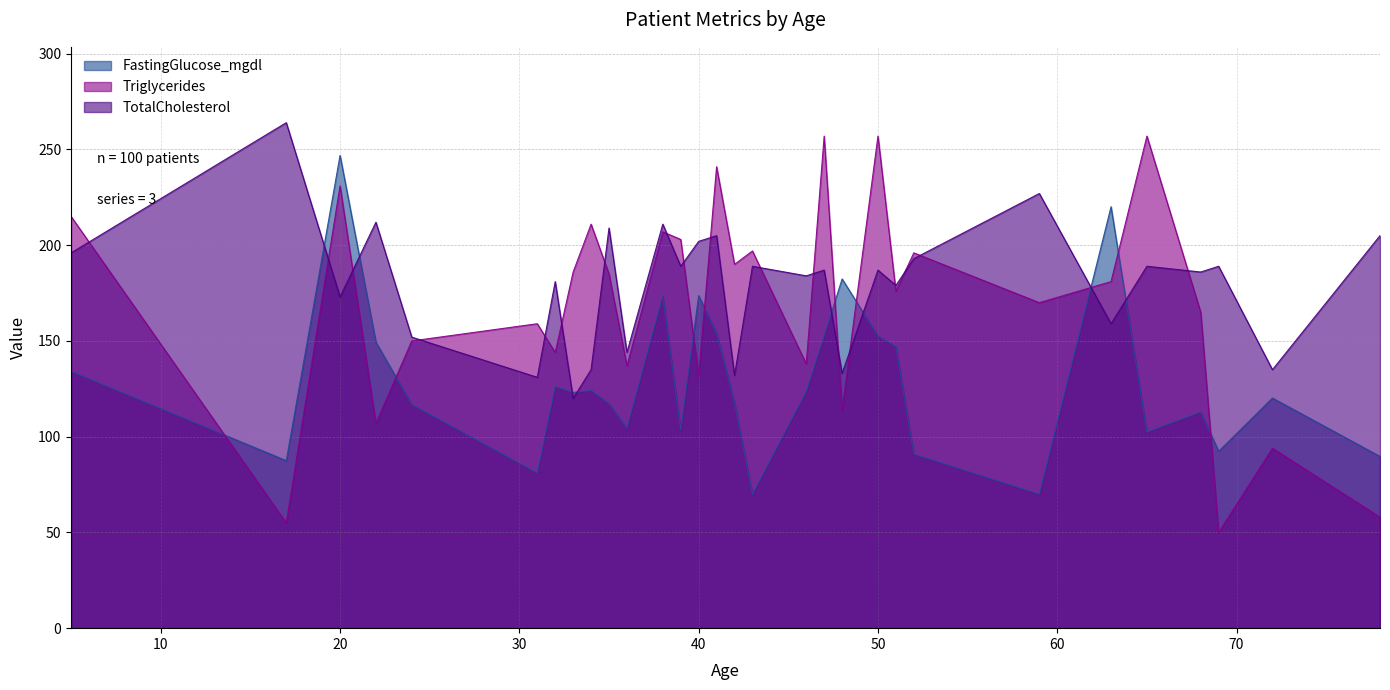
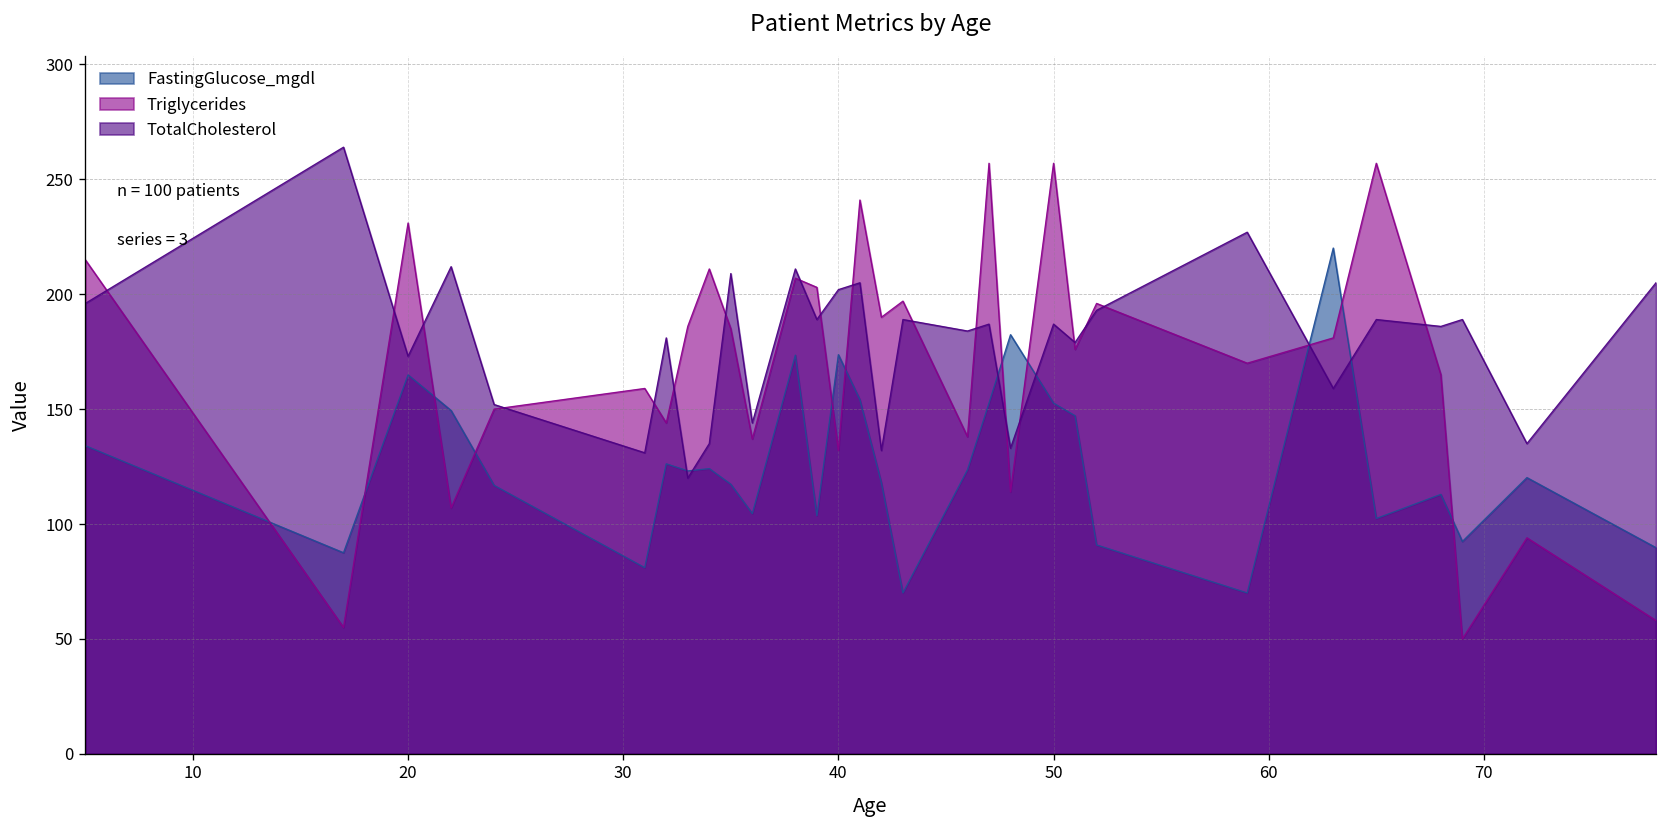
FastingGlucose_mgdl, 20: 247 -> 165
